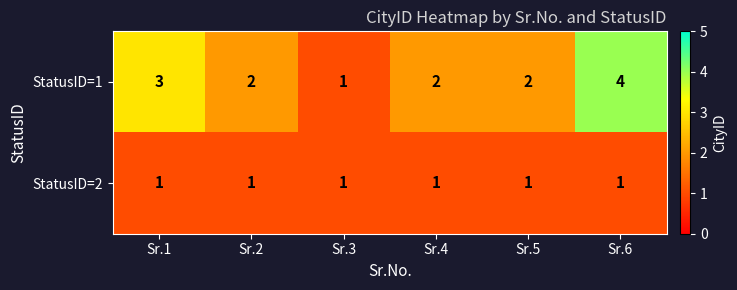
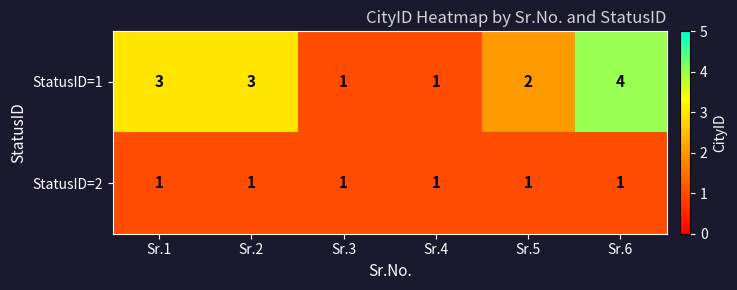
StatusID=1, Sr.2: 2 -> 3
StatusID=1, Sr.4: 2 -> 1
